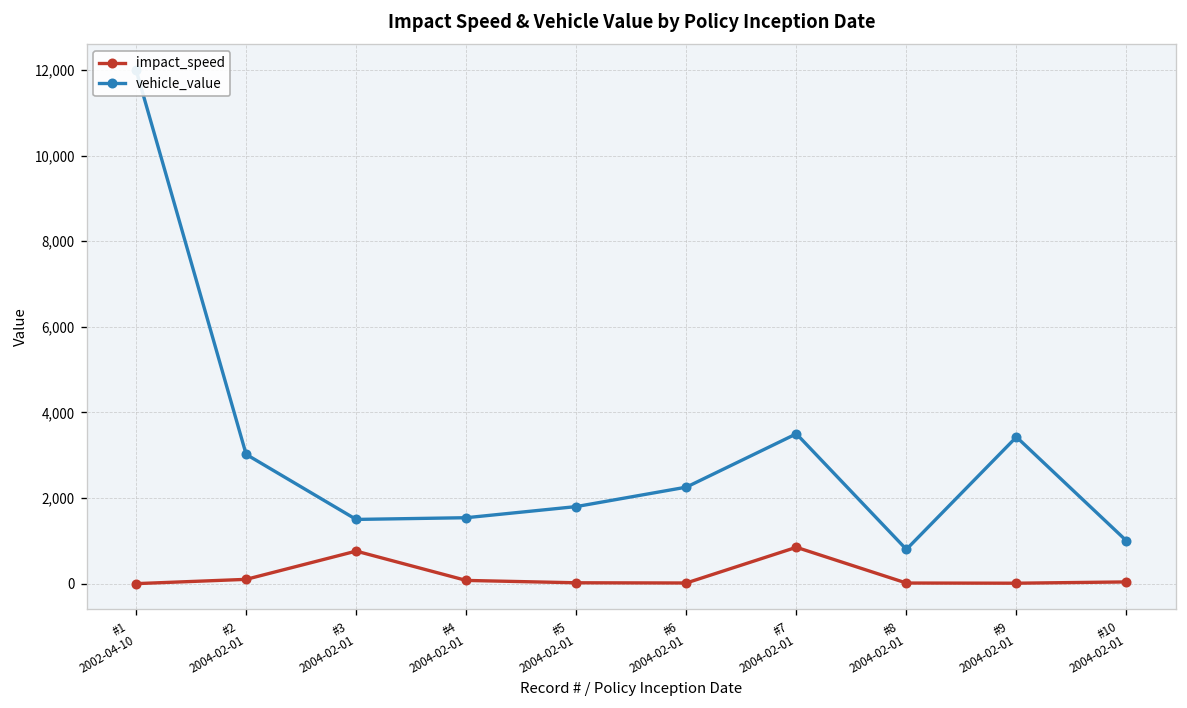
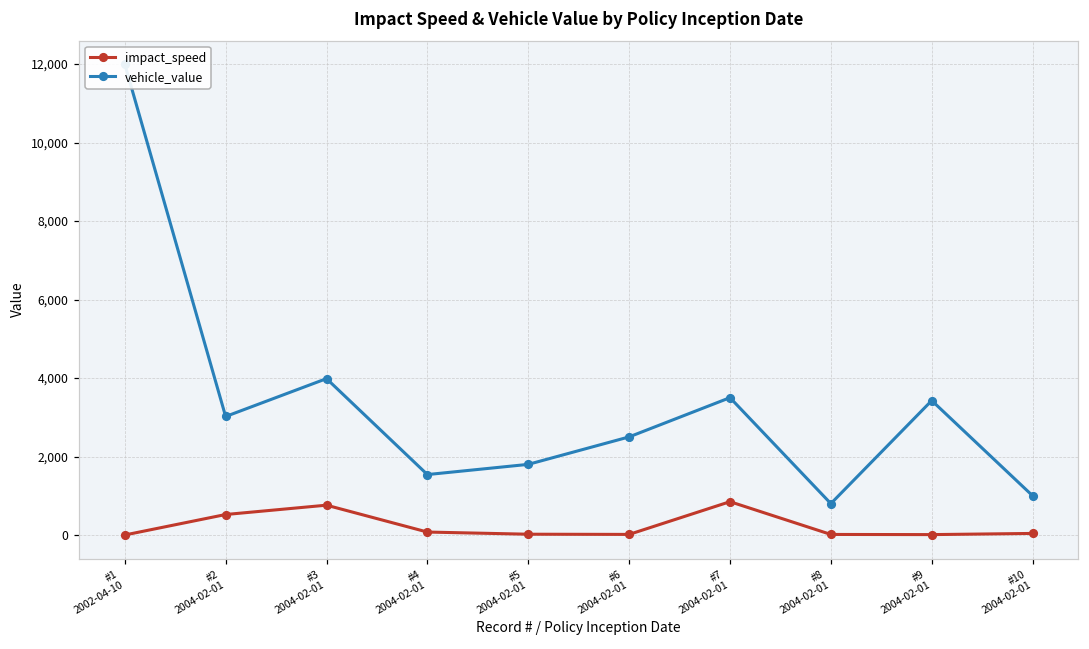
impact_speed, #2 2004-02-01: 100 -> 500
vehicle_value, #3 2004-02-01: 1,500 -> 4,000
vehicle_value, #6 2004-02-01: 2,300 -> 2,500
